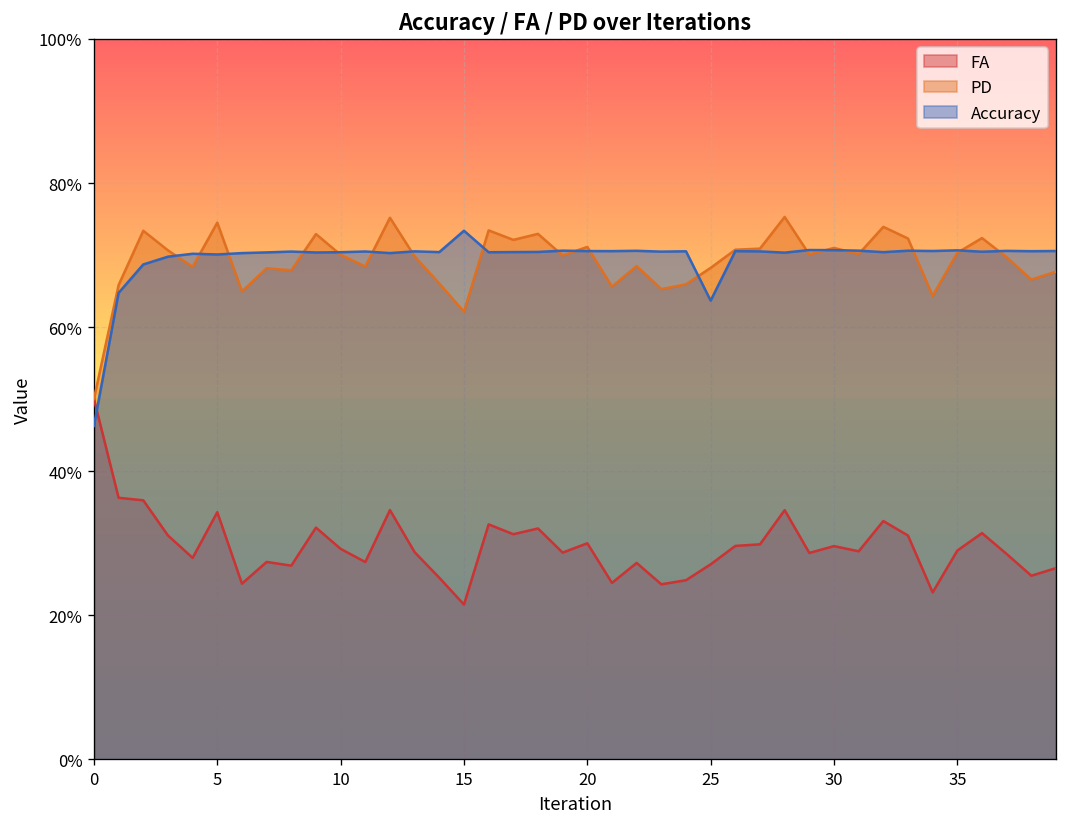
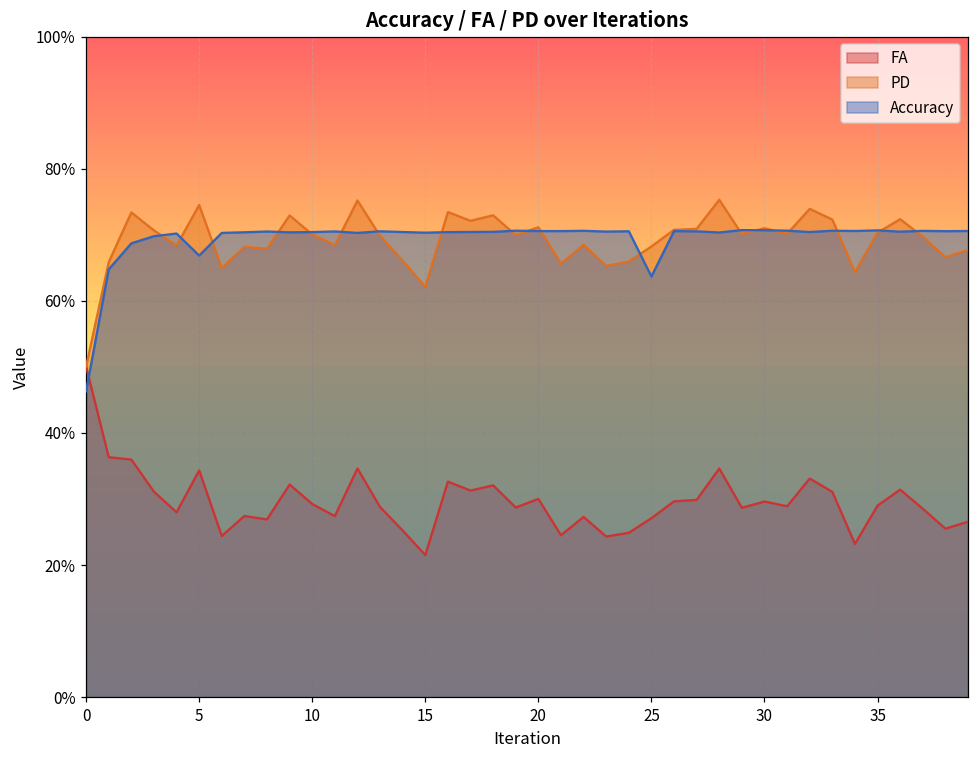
Accuracy, 5: 70% -> 67%
Accuracy, 15: 73% -> 70%
